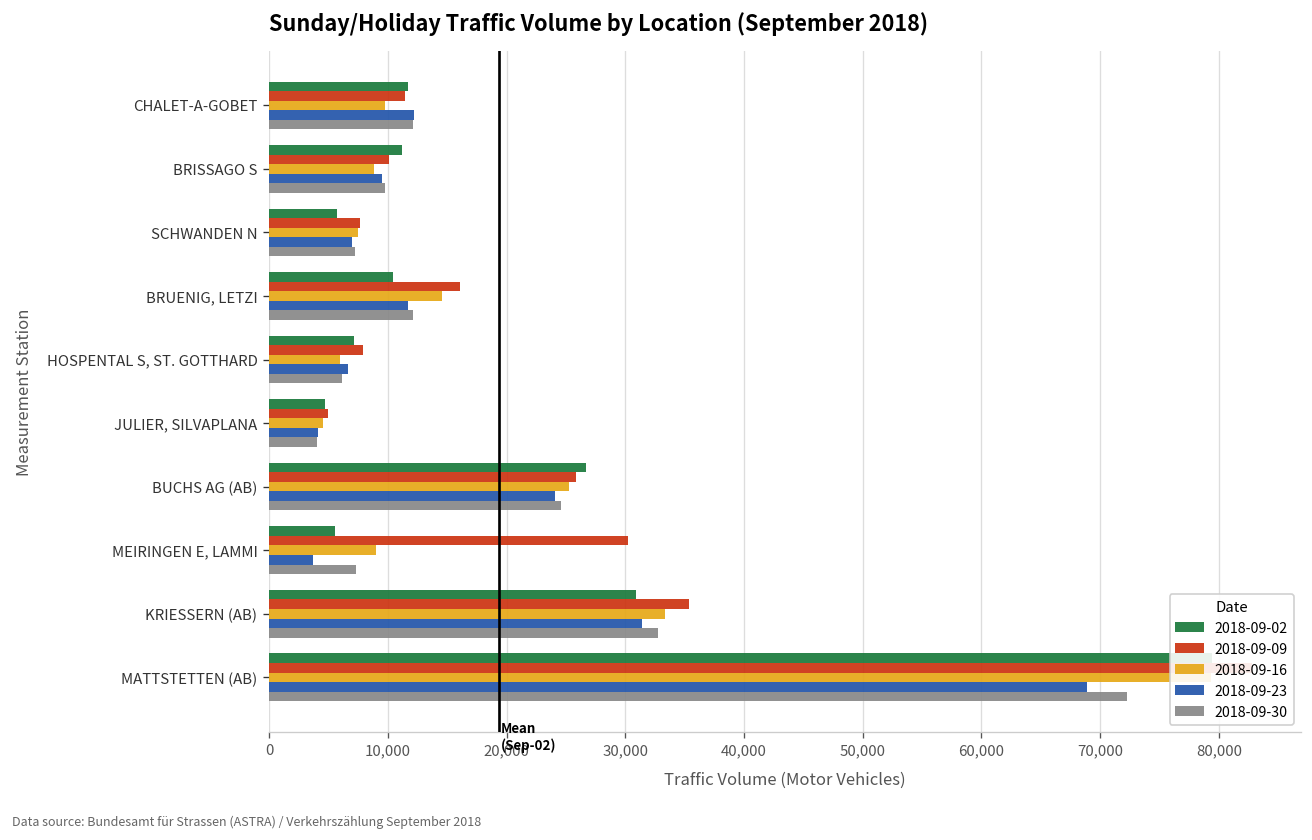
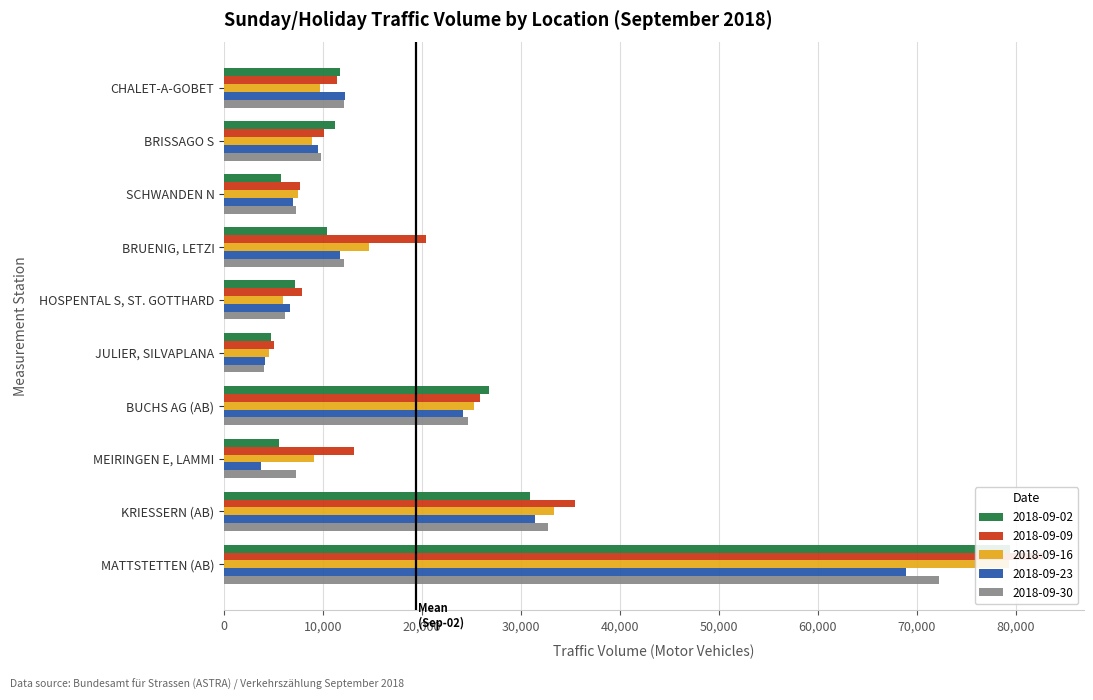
2018-09-09, BRUENIG, LETZI: 16,000 -> 20,000
2018-09-09, MEIRINGEN E, LAMMI: 30,000 -> 13,000
